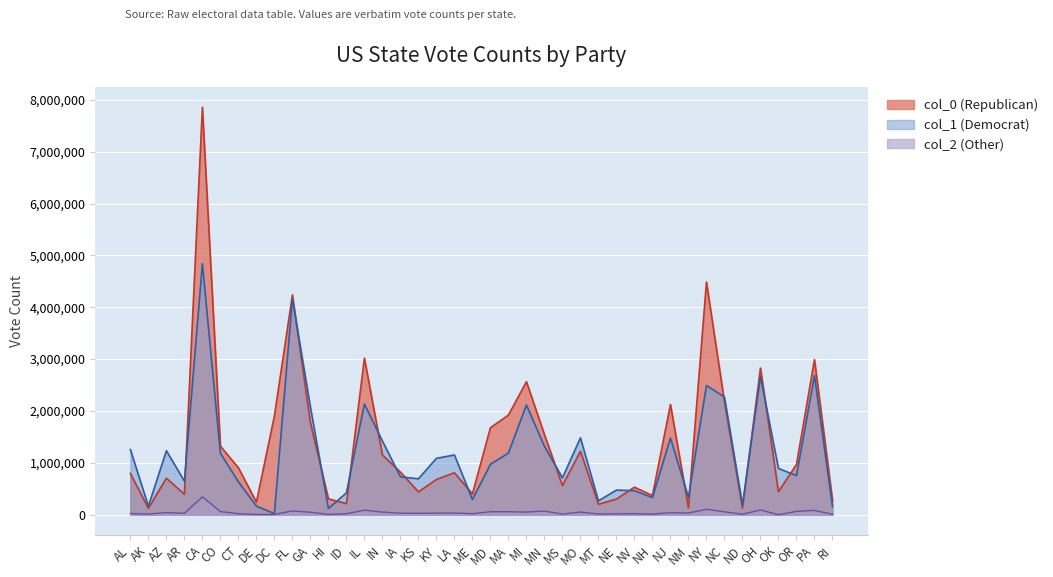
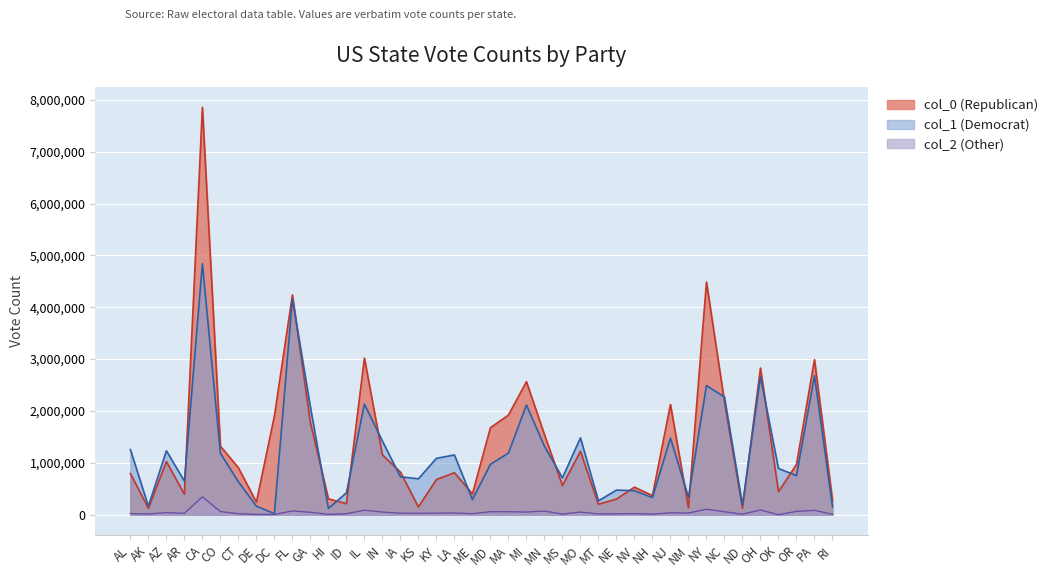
col_0 (Republican), AZ: 700,000 -> 1,000,000
col_0 (Republican), KS: 400,000 -> 200,000
